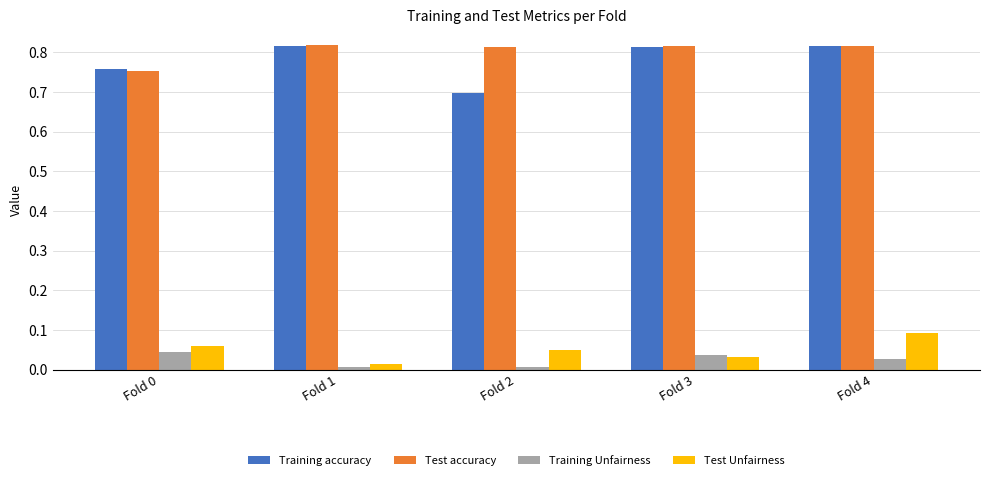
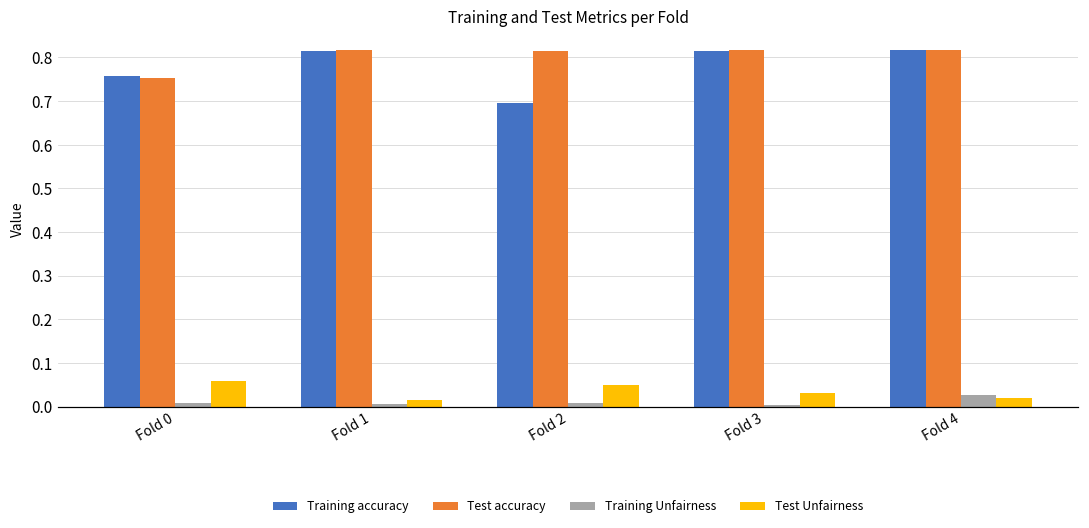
Training Unfairness, Fold 0: 0.04 -> 0.01
Training Unfairness, Fold 3: 0.04 -> 0.00
Test Unfairness, Fold 4: 0.09 -> 0.02
